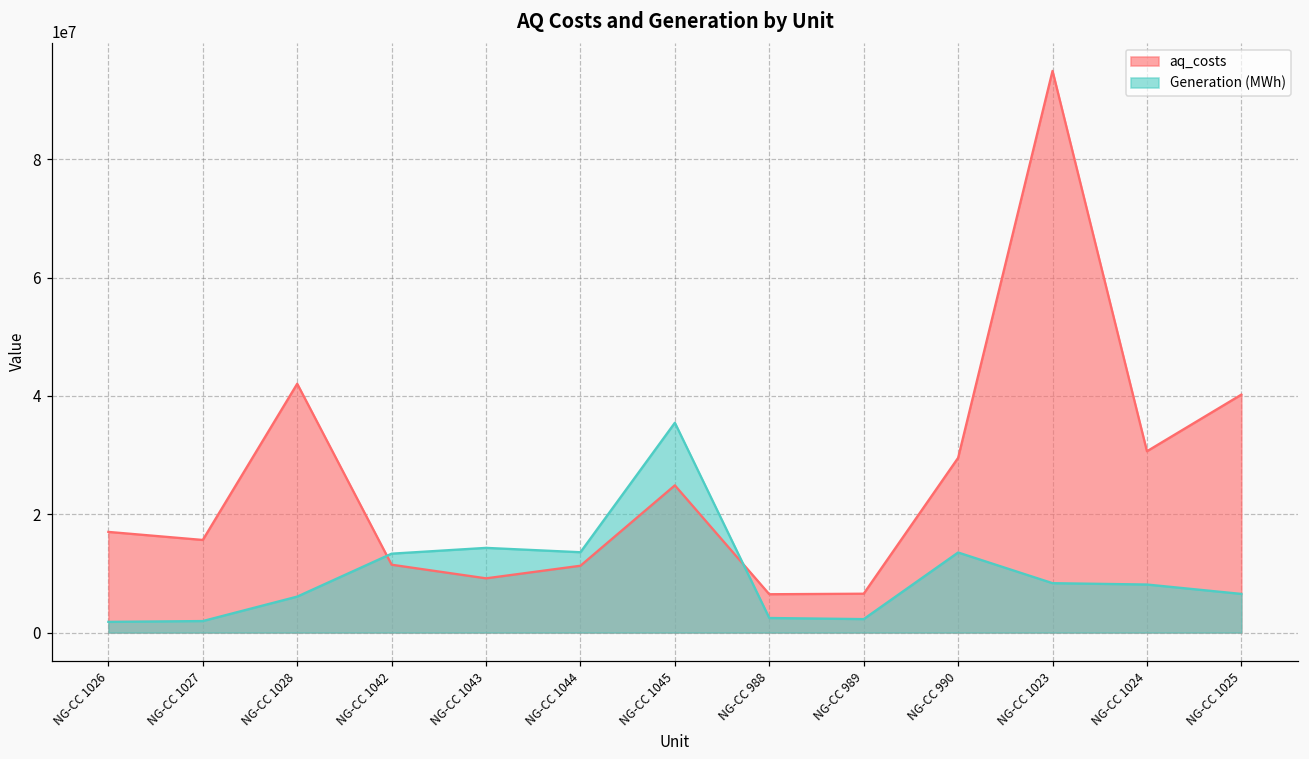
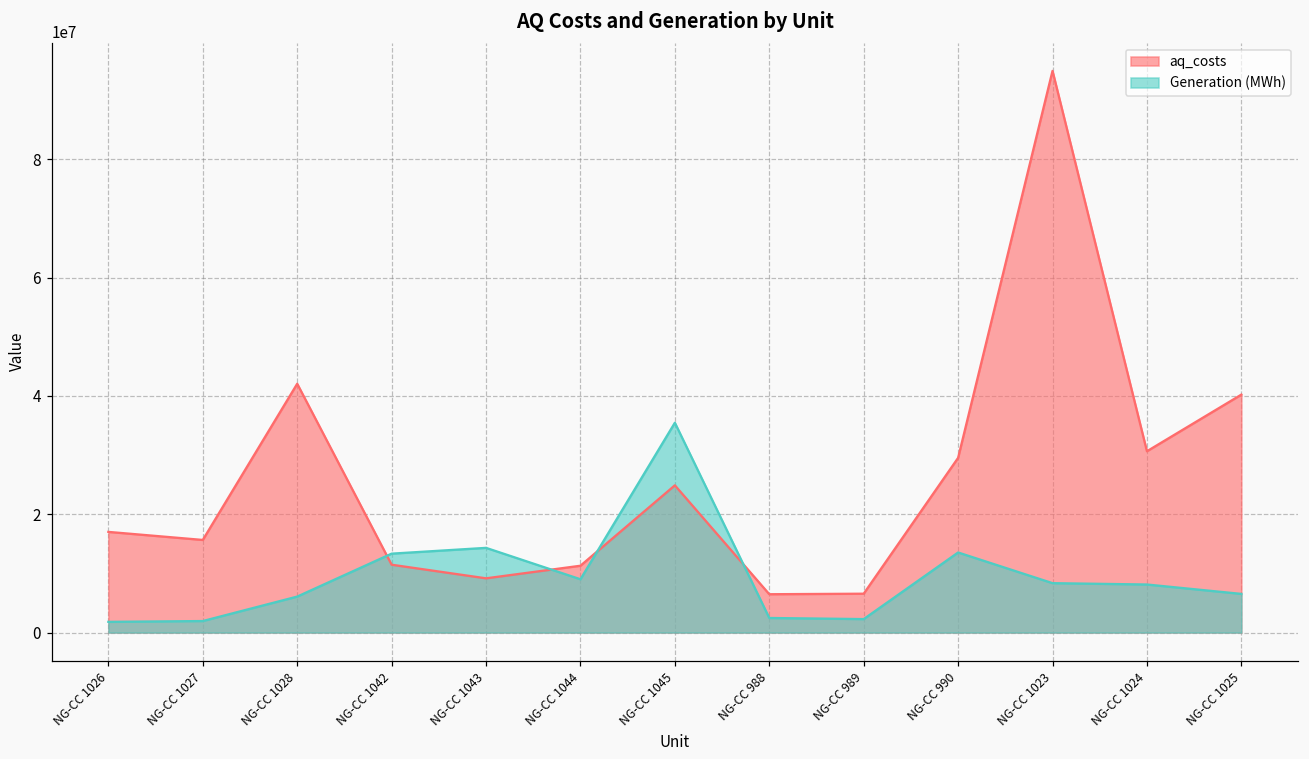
Generation (MWh), NG-CC 1044: 14000000 -> 9000000
